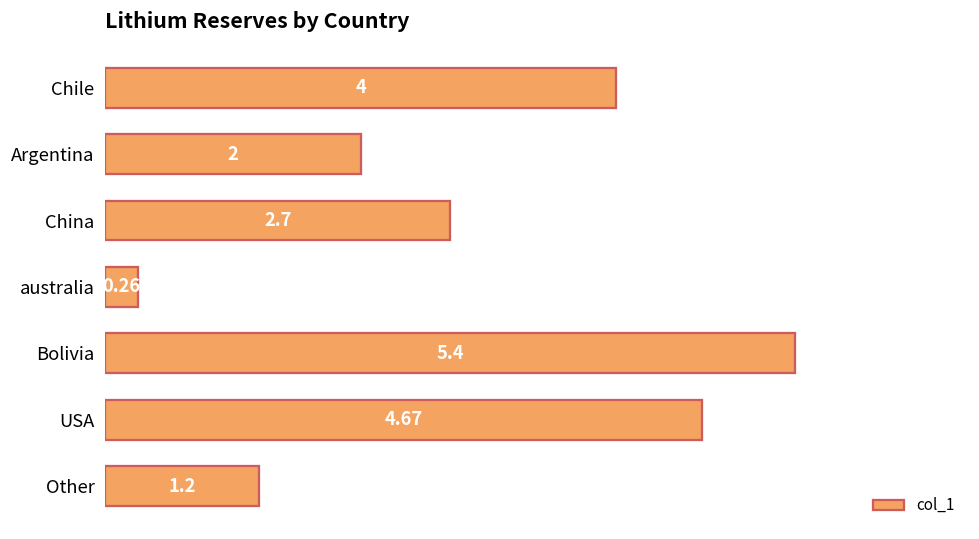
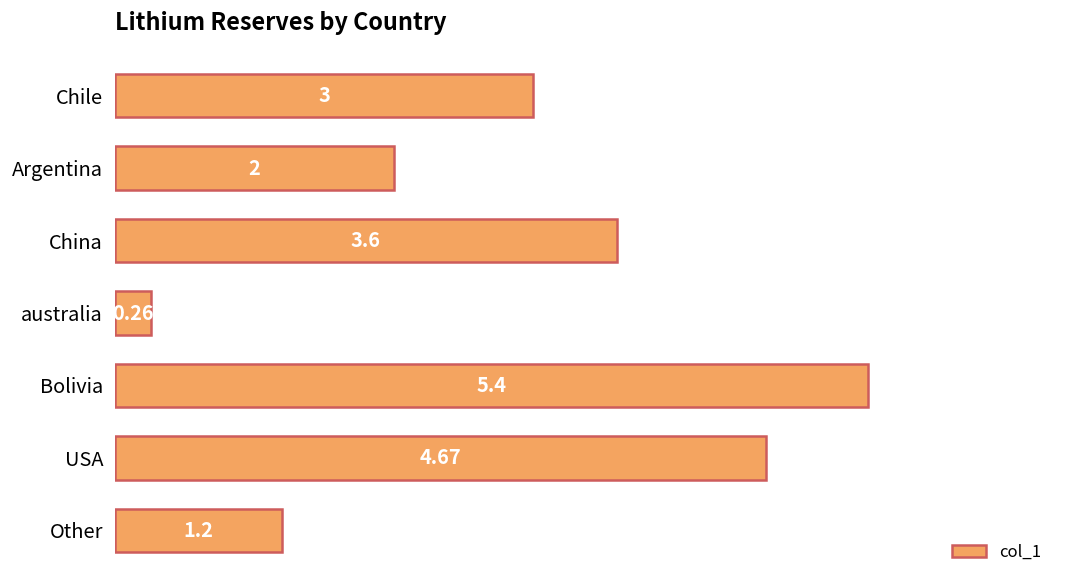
Chile: 4 -> 3
China: 2.7 -> 3.6
